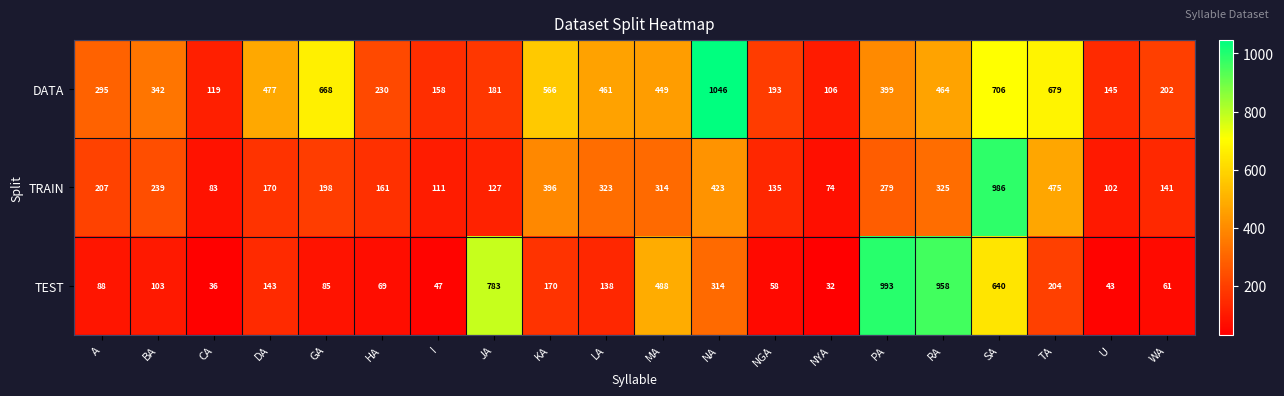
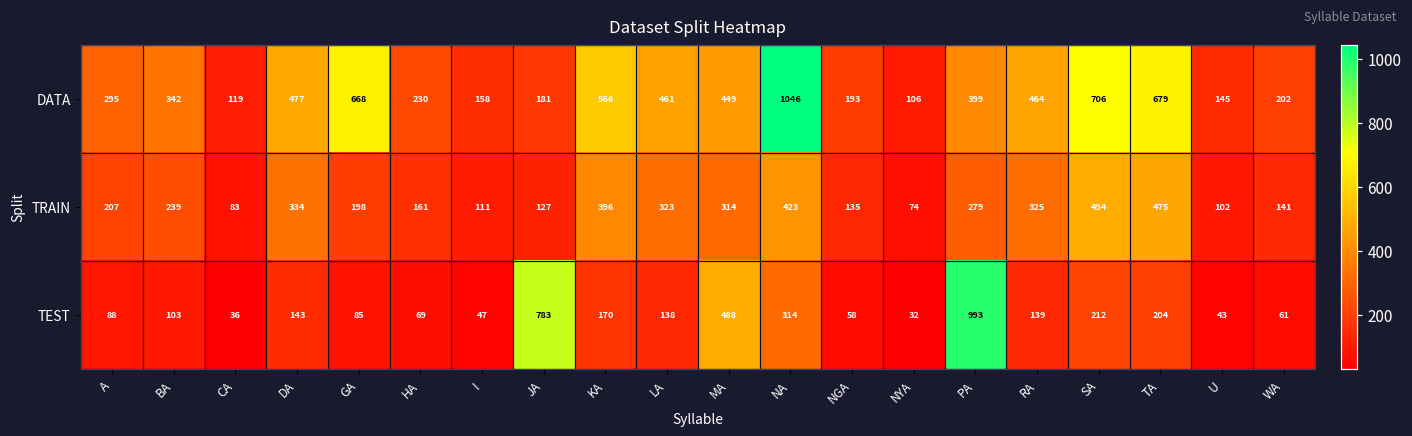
TRAIN, DA: 170 -> 334
TRAIN, SA: 986 -> 494
TEST, RA: 958 -> 139
TEST, SA: 640 -> 212
